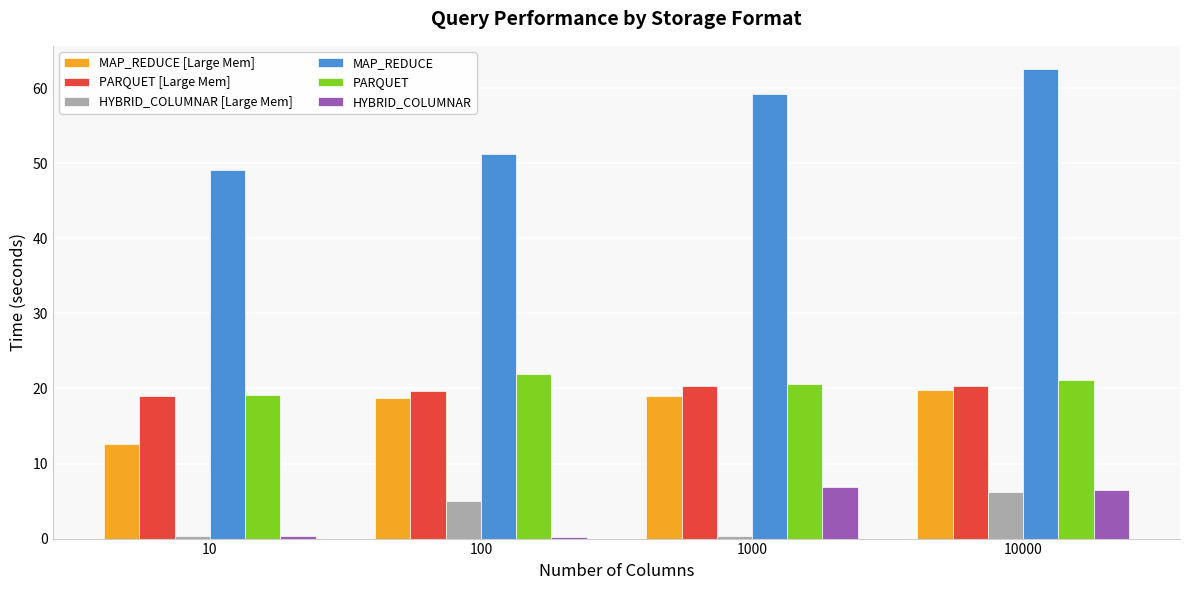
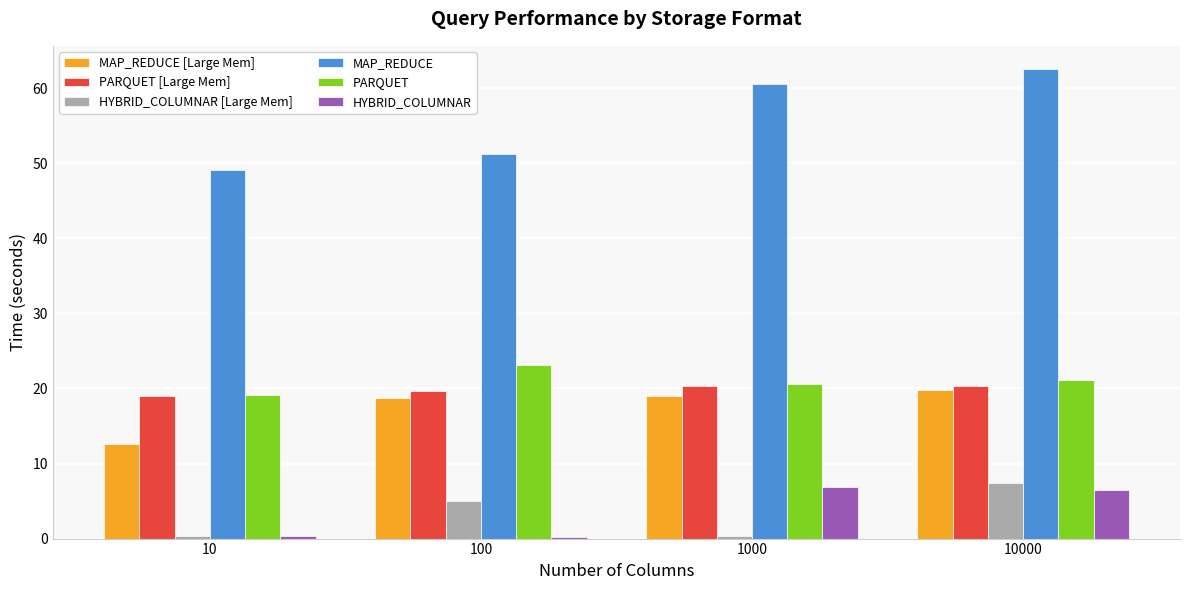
PARQUET, 100: 22 -> 23
MAP_REDUCE, 1000: 59 -> 61
HYBRID_COLUMNAR [Large Mem], 10000: 6 -> 7
